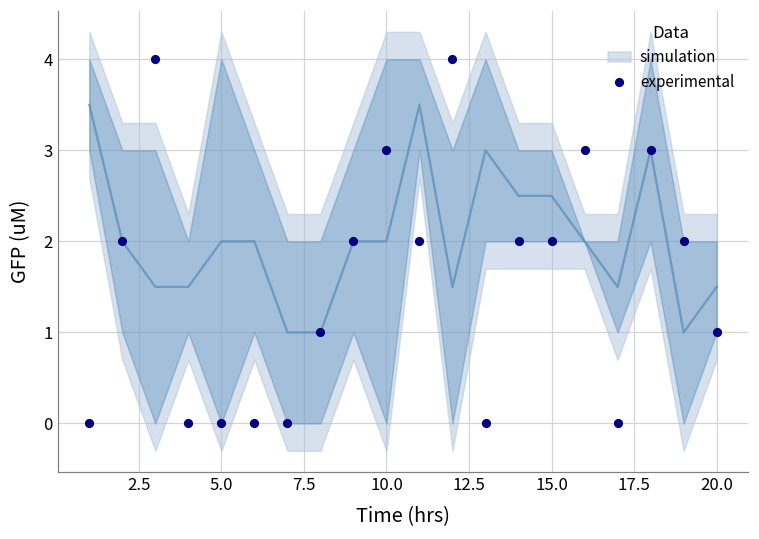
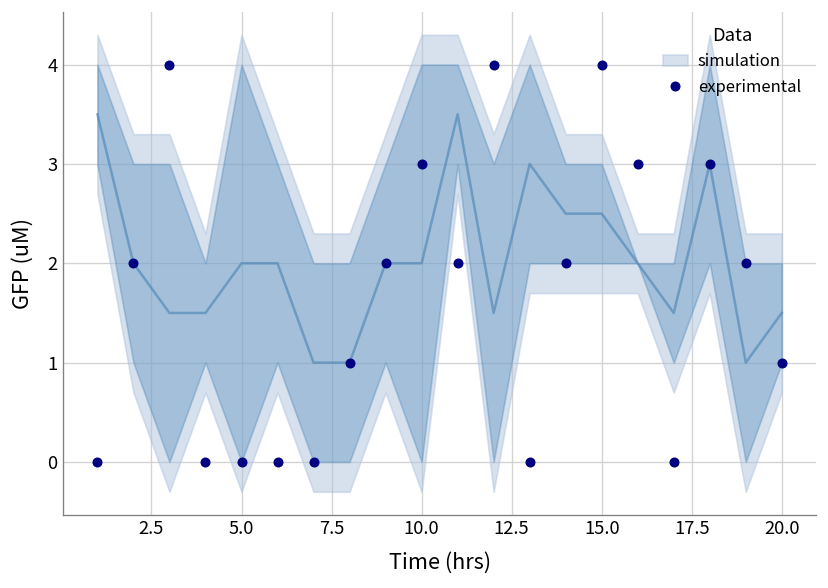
experimental, 15.0: 2 -> 4
